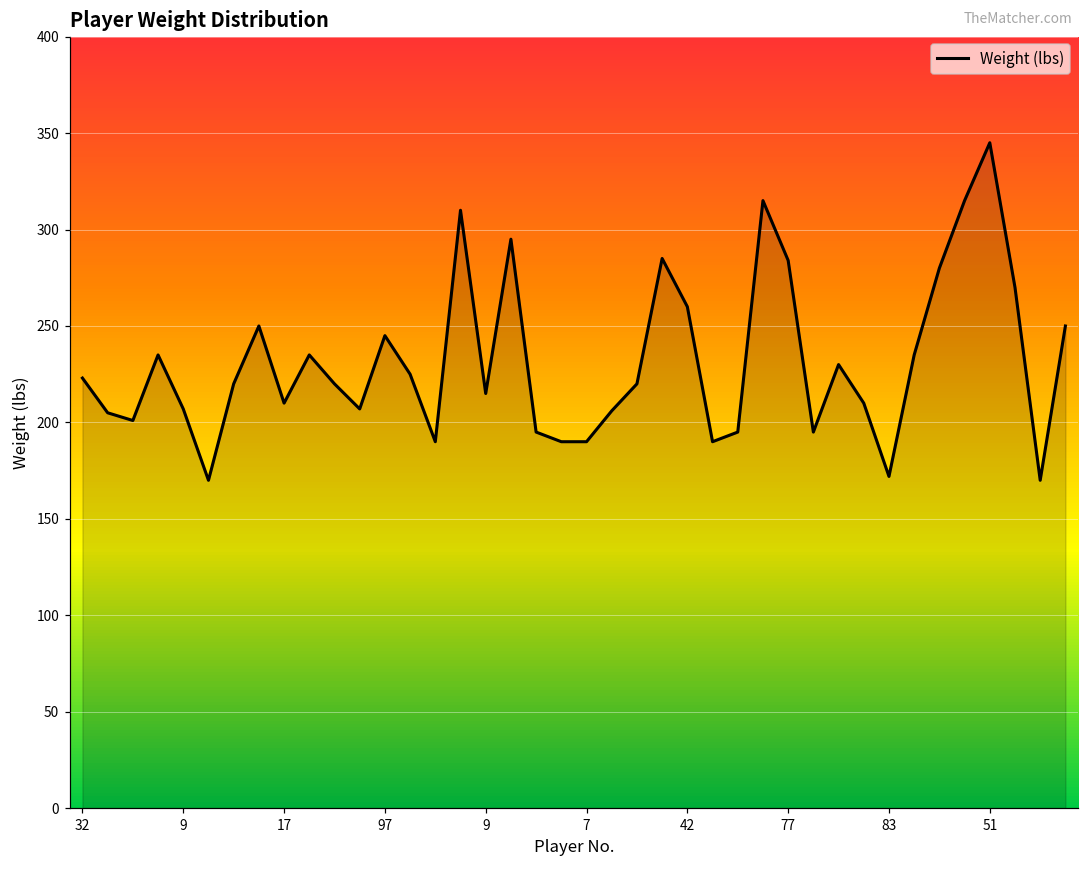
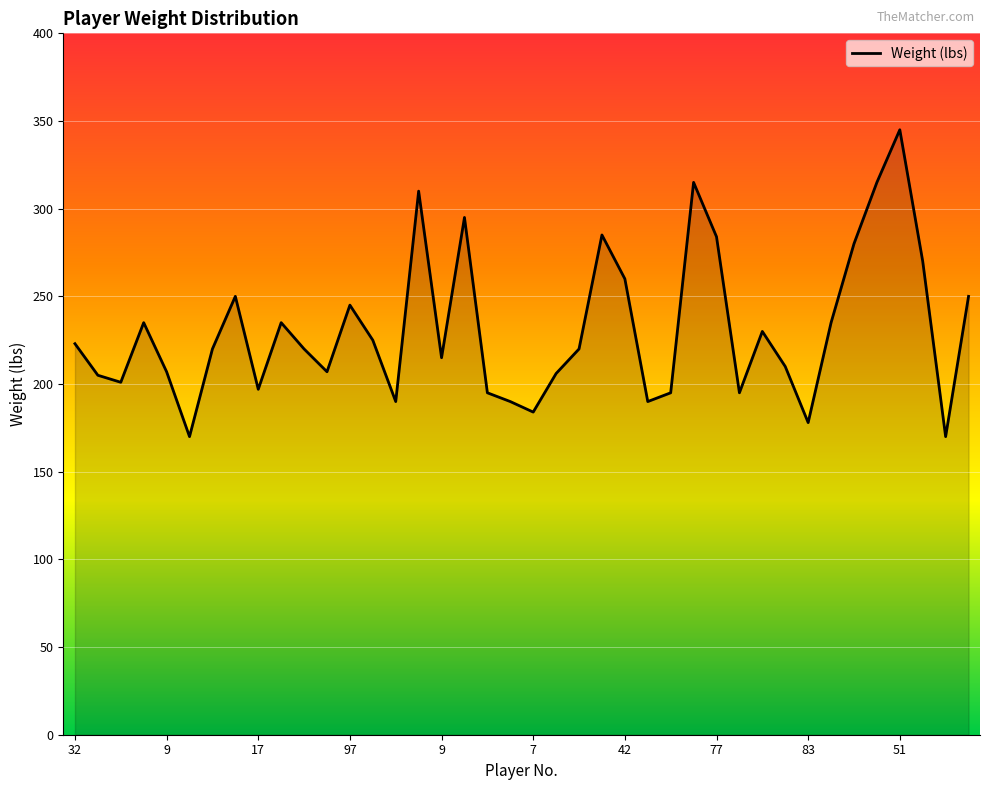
17: 210 -> 197
7: 190 -> 184
83: 172 -> 178
